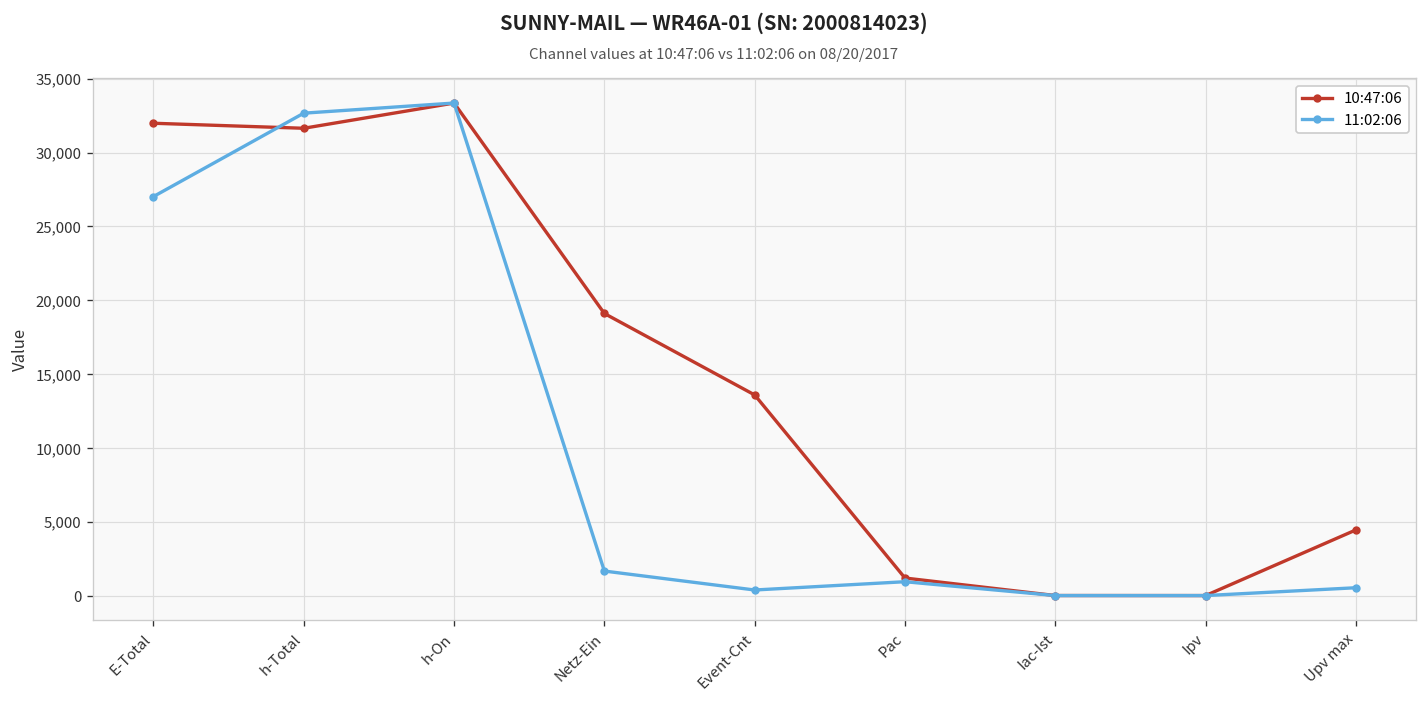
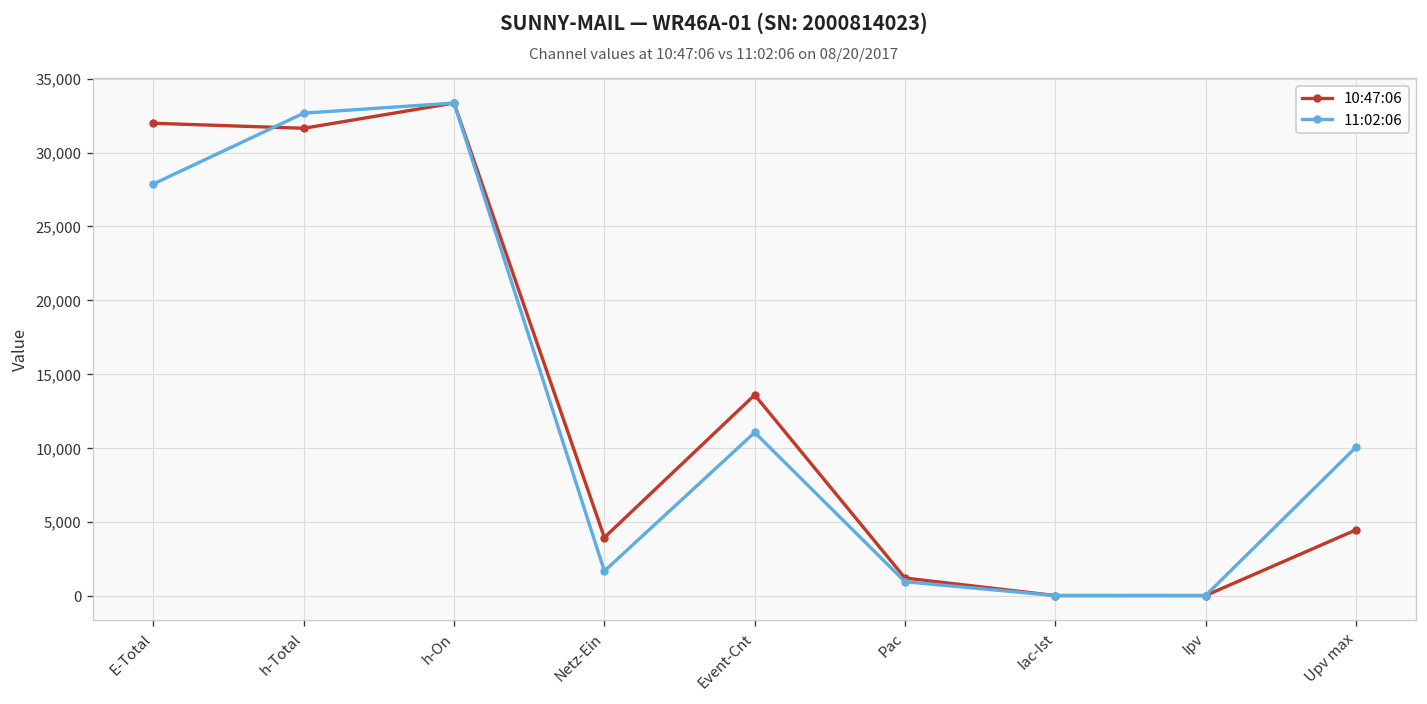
11:02:06, E-Total: 27,000 -> 27,900
10:47:06, Netz-Ein: 19,100 -> 3,900
11:02:06, Event-Cnt: 400 -> 11,000
11:02:06, Upv max: 500 -> 10,000
